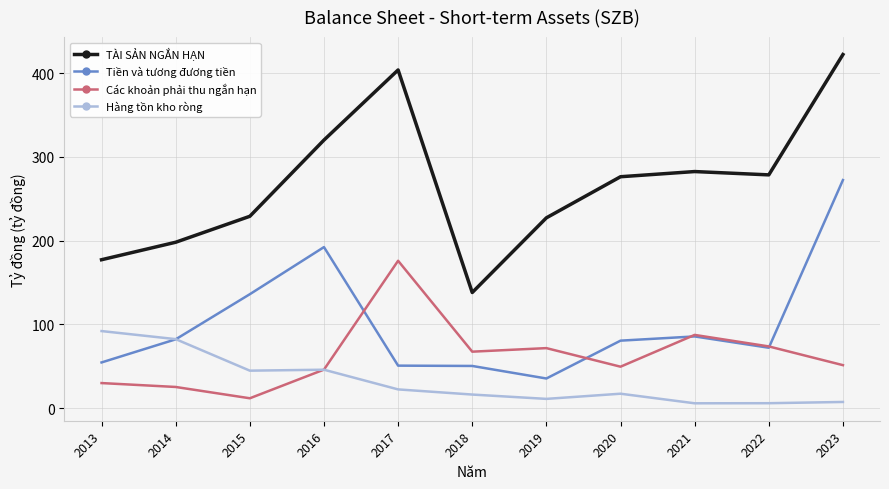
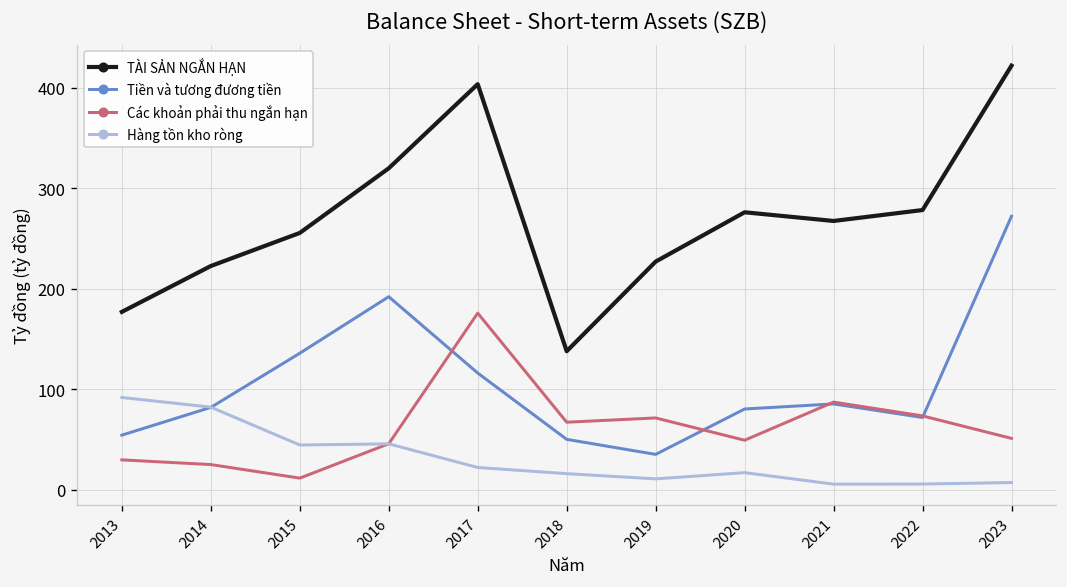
TÀI SẢN NGẮN HẠN, 2014: 200 -> 220
TÀI SẢN NGẮN HẠN, 2015: 230 -> 260
Tiền và tương đương tiền, 2017: 50 -> 120
TÀI SẢN NGẮN HẠN, 2021: 280 -> 270
